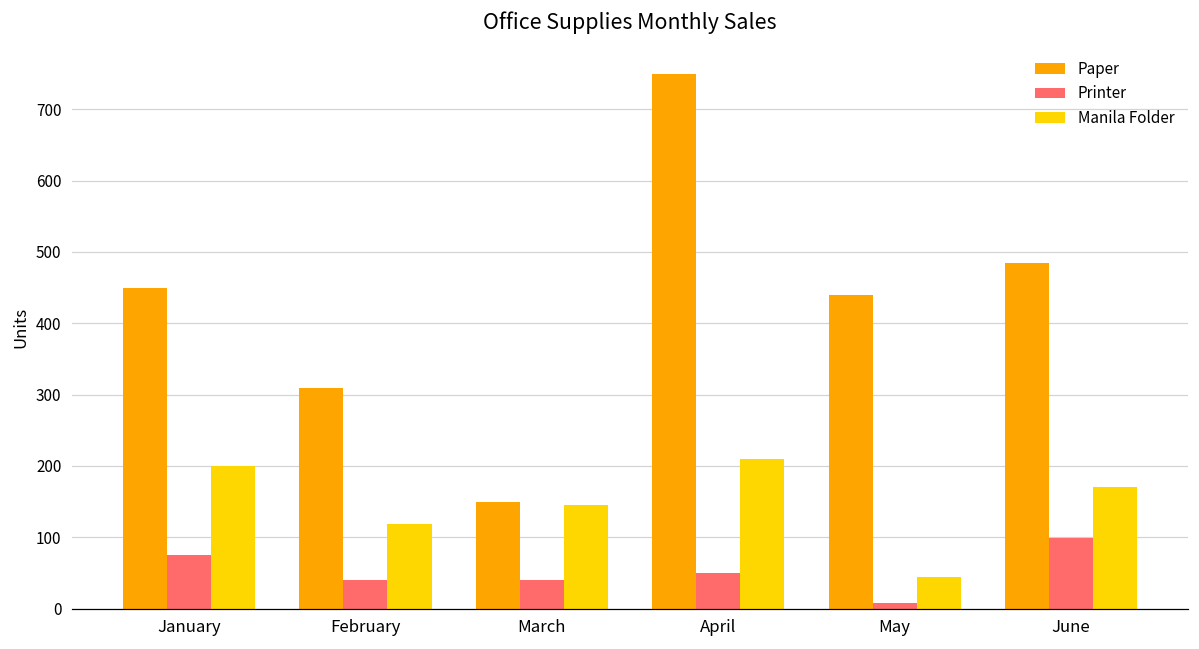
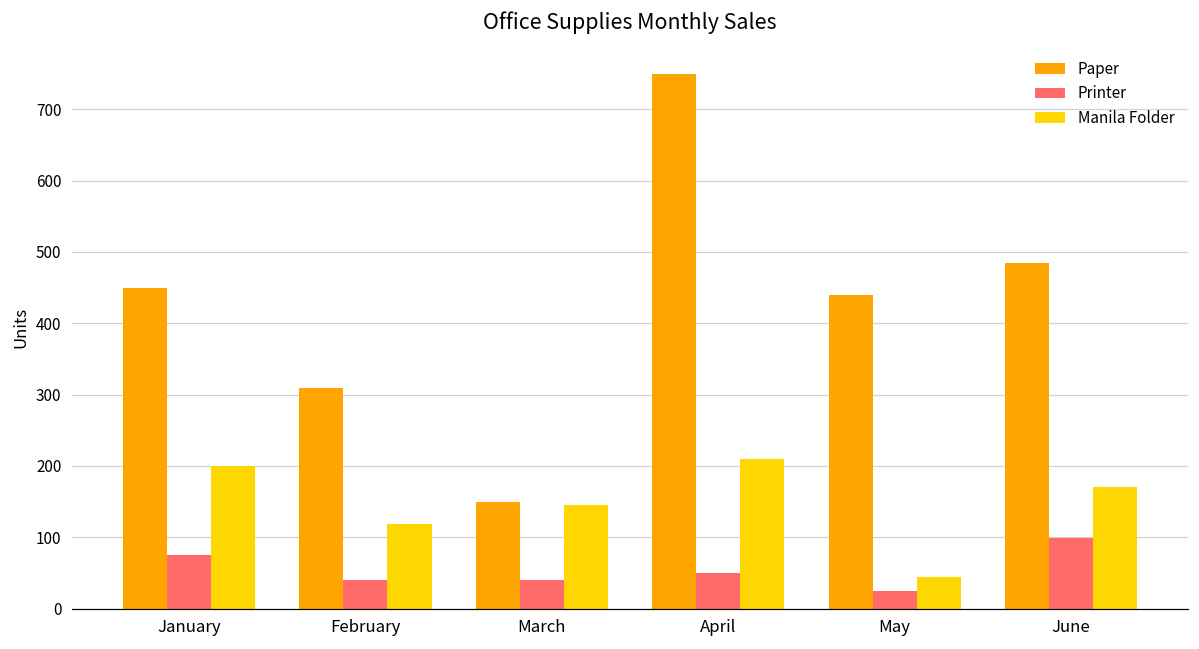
Printer, May: 10 -> 20
